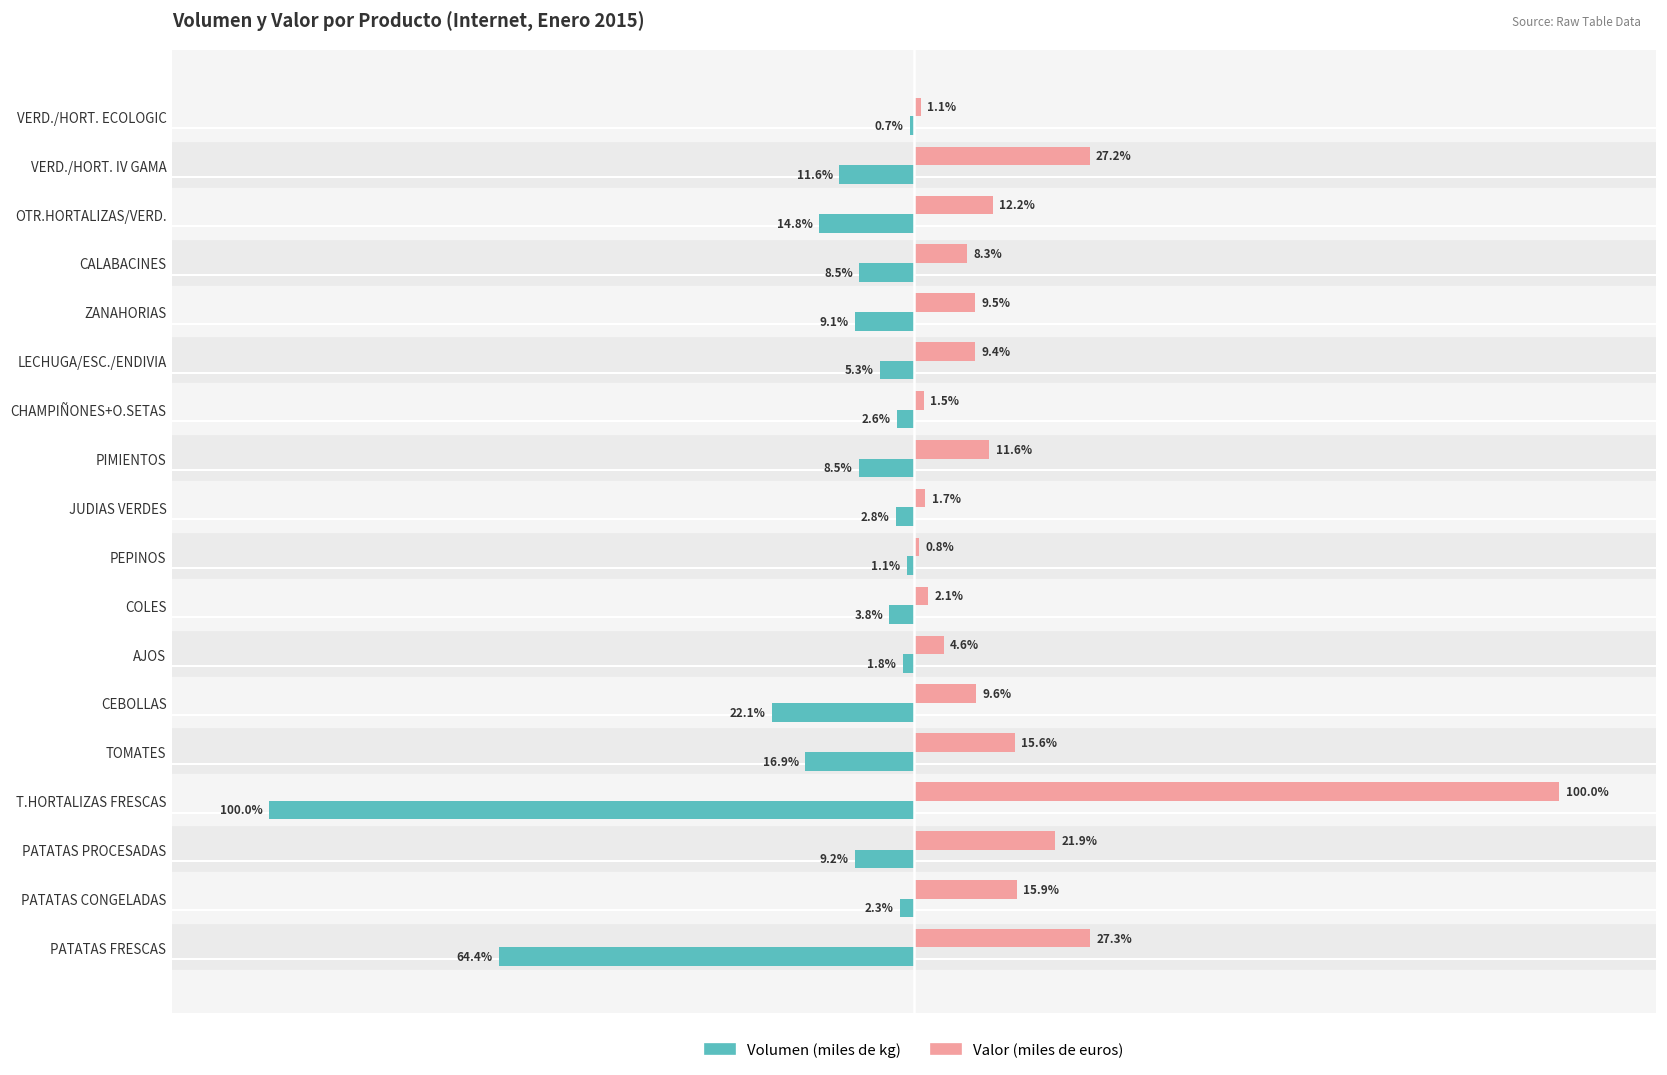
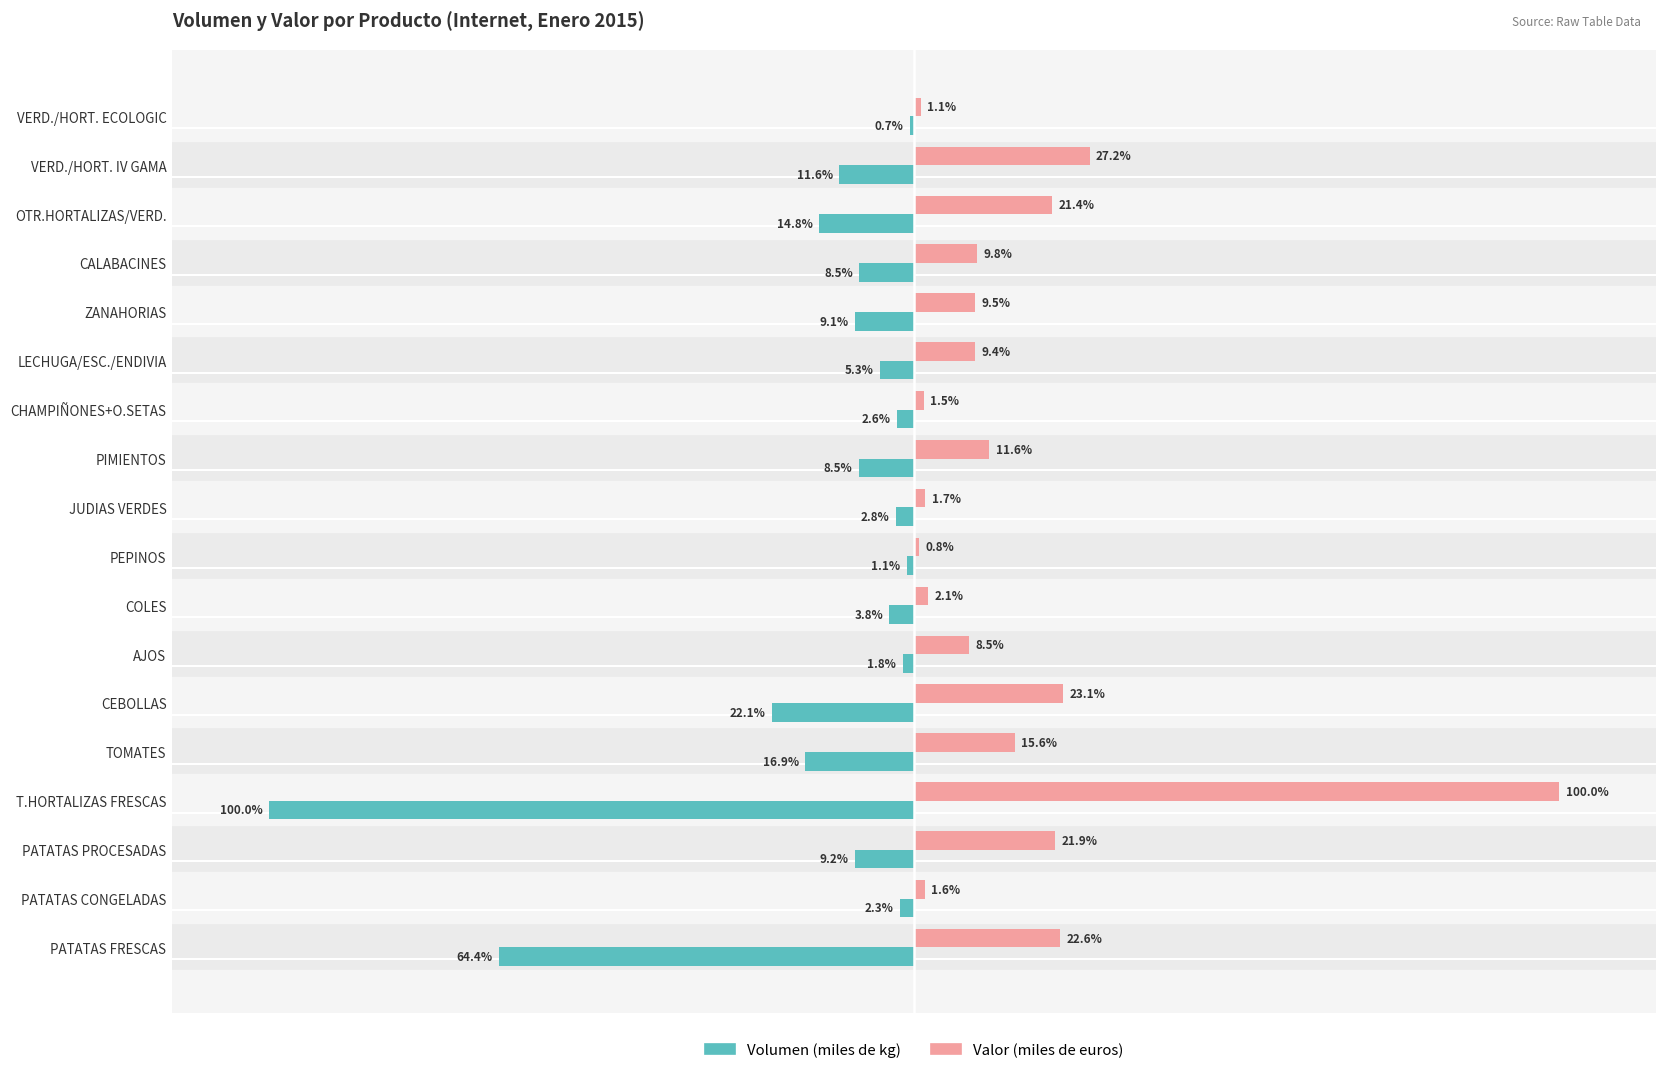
Valor (miles de euros), OTR.HORTALIZAS/VERD.: 12.2% -> 21.4%
Valor (miles de euros), CALABACINES: 8.3% -> 9.8%
Valor (miles de euros), AJOS: 4.6% -> 8.5%
Valor (miles de euros), CEBOLLAS: 9.6% -> 23.1%
Valor (miles de euros), PATATAS CONGELADAS: 15.9% -> 1.6%
Valor (miles de euros), PATATAS FRESCAS: 27.3% -> 22.6%
